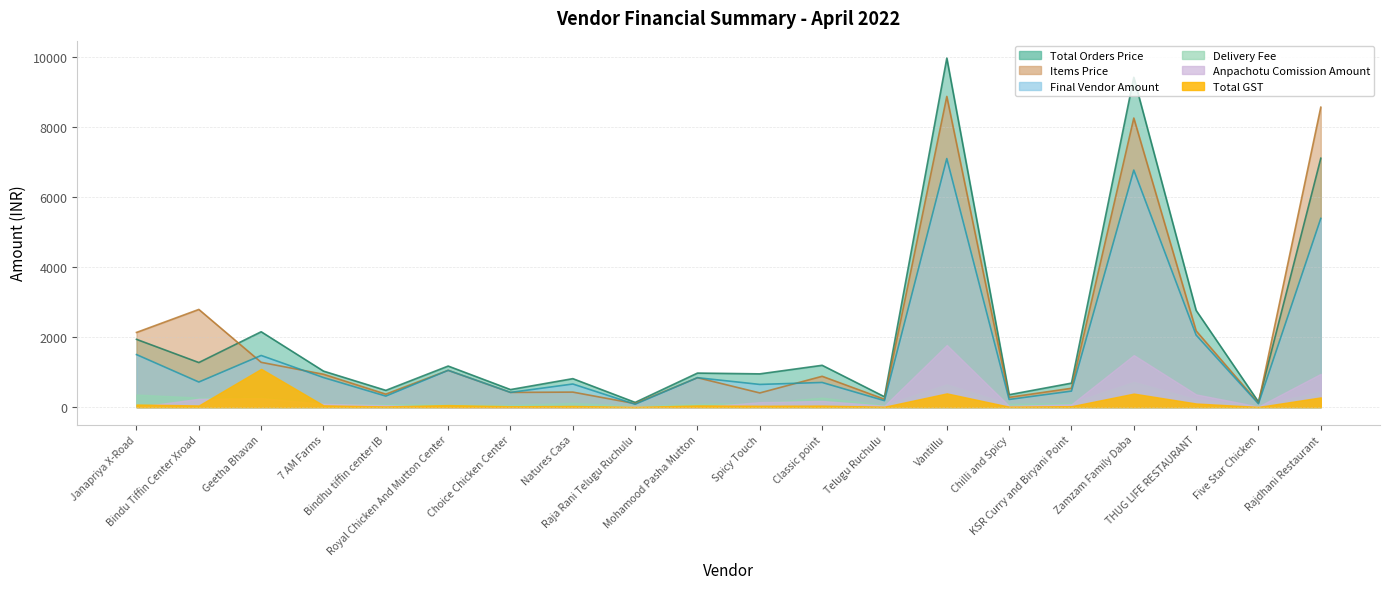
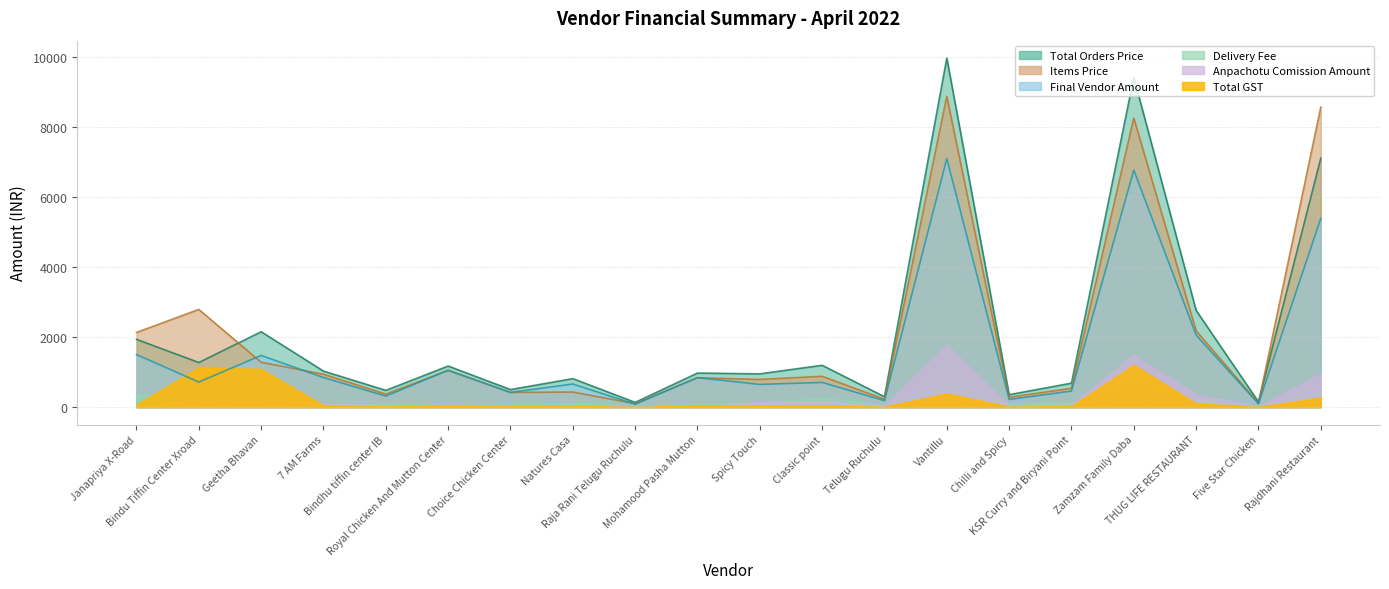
Total GST, Bindu Tiffin Center Xroad: 0 -> 1100
Items Price, Spicy Touch: 400 -> 800
Total GST, Zamzam Family Daba: 400 -> 1200
